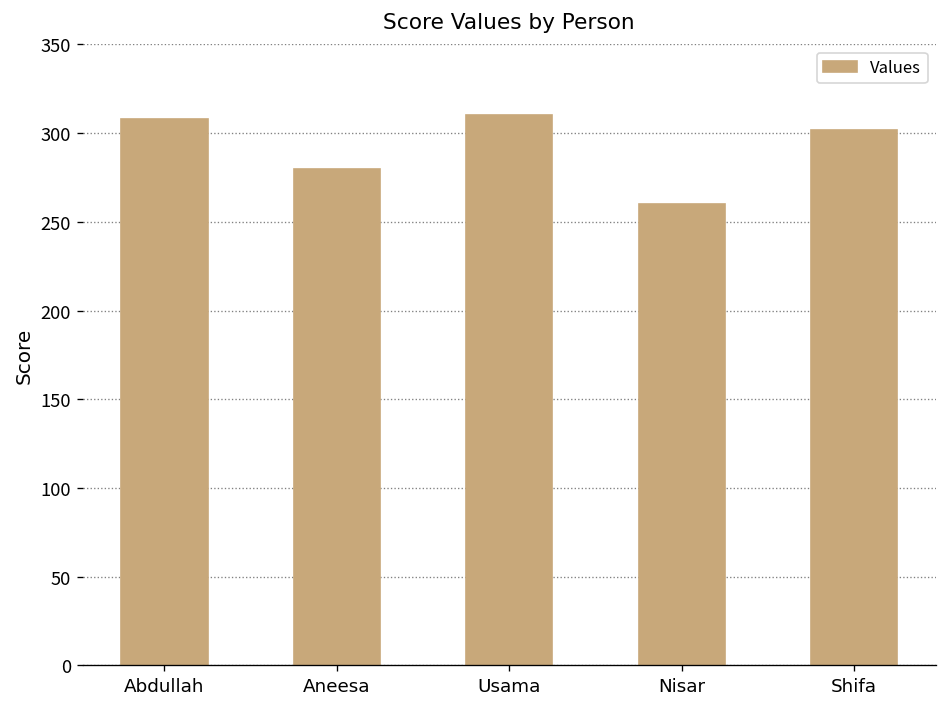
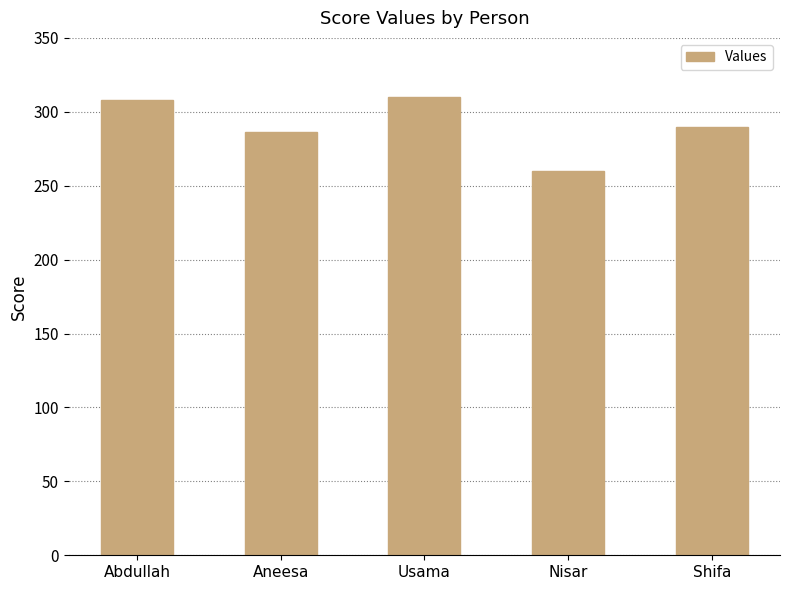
Aneesa: 280 -> 286
Shifa: 302 -> 290
